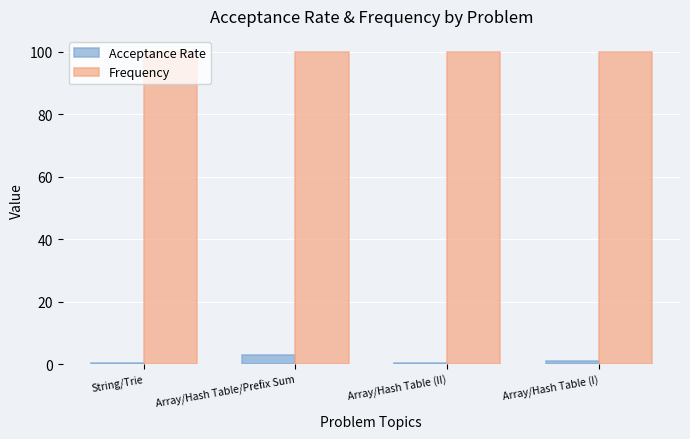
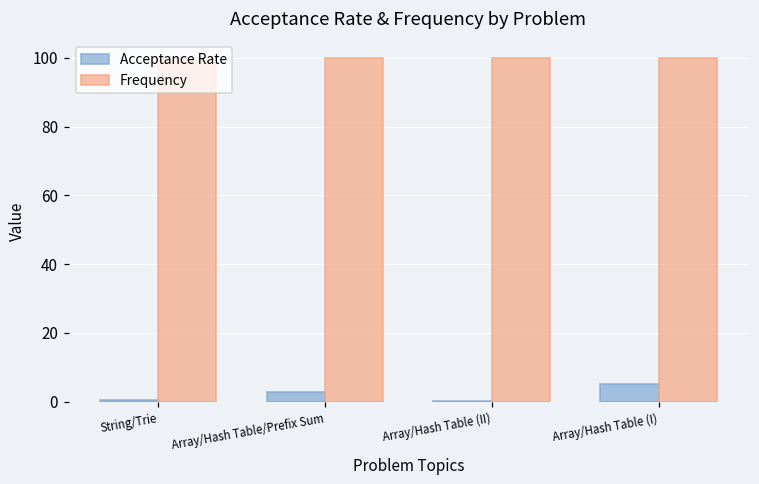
Acceptance Rate, Array/Hash Table (I): 1 -> 5
